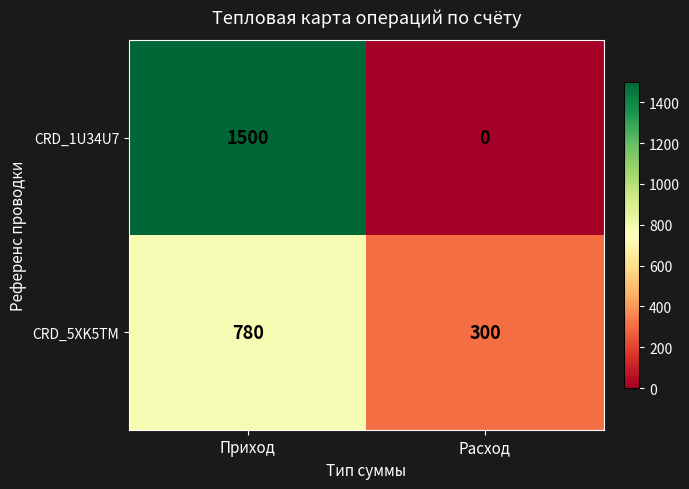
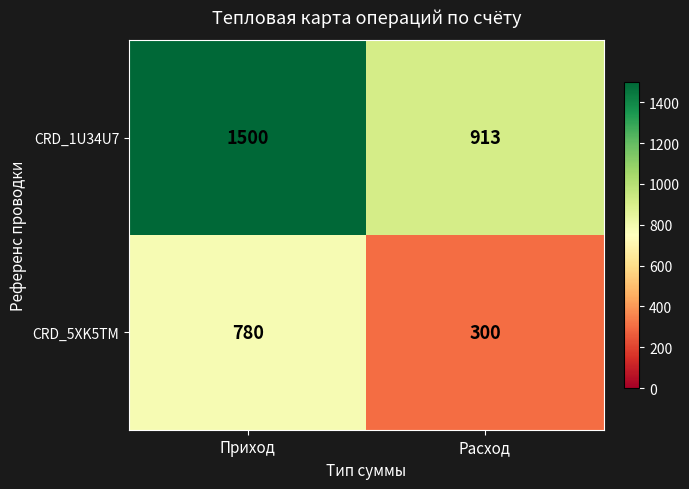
CRD_1U34U7, Расход: 0 -> 913
